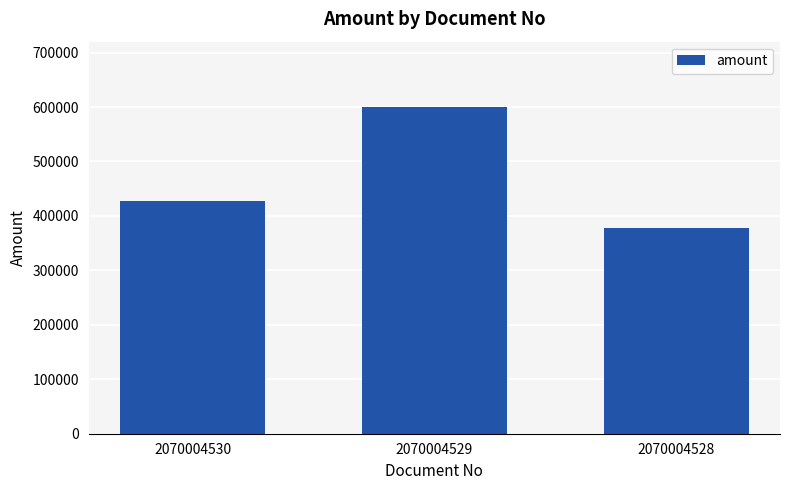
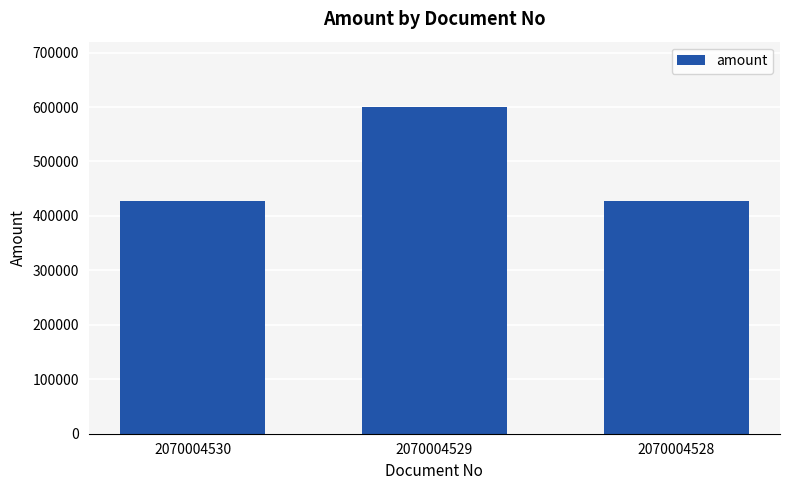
2070004528: 380000 -> 430000
